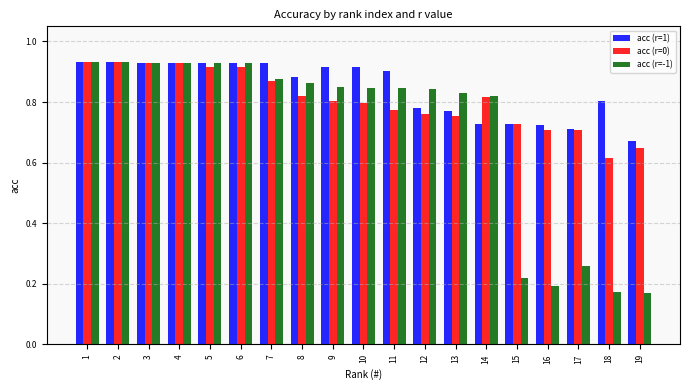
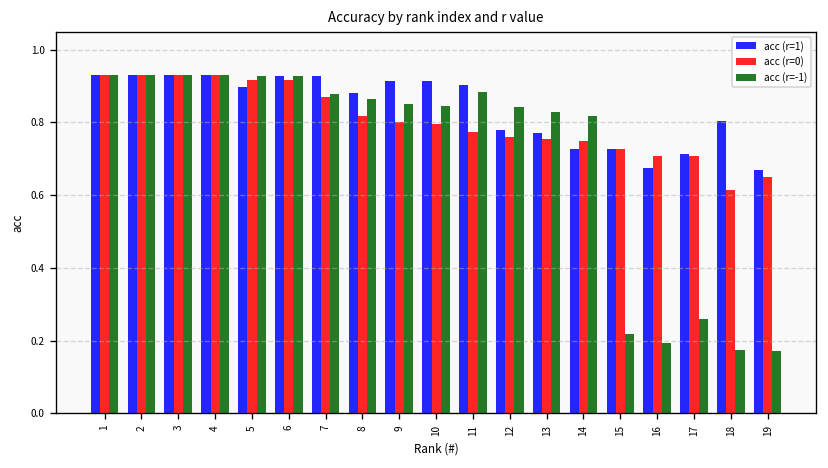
acc (r=1), 5: 0.93 -> 0.90
acc (r=-1), 11: 0.85 -> 0.88
acc (r=0), 14: 0.82 -> 0.75
acc (r=1), 16: 0.72 -> 0.68
